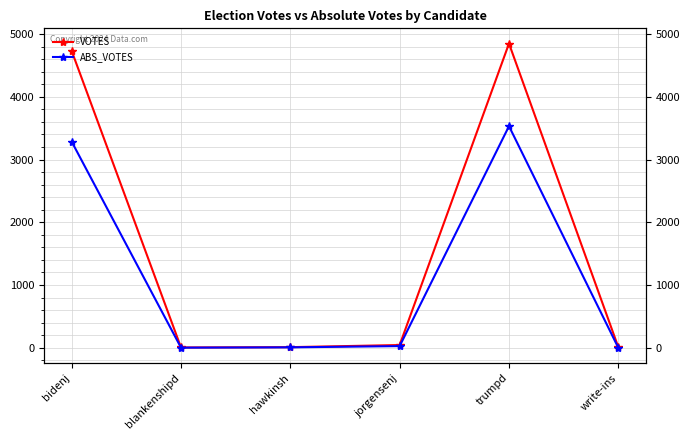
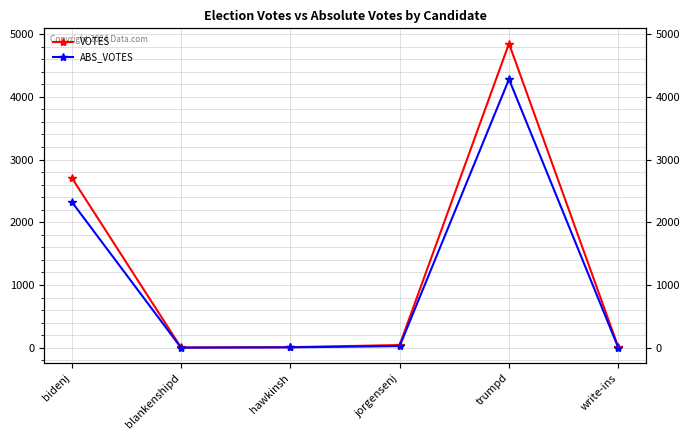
VOTES, bidenj: 4700 -> 2700
ABS_VOTES, bidenj: 3300 -> 2300
ABS_VOTES, trumpd: 3500 -> 4300
